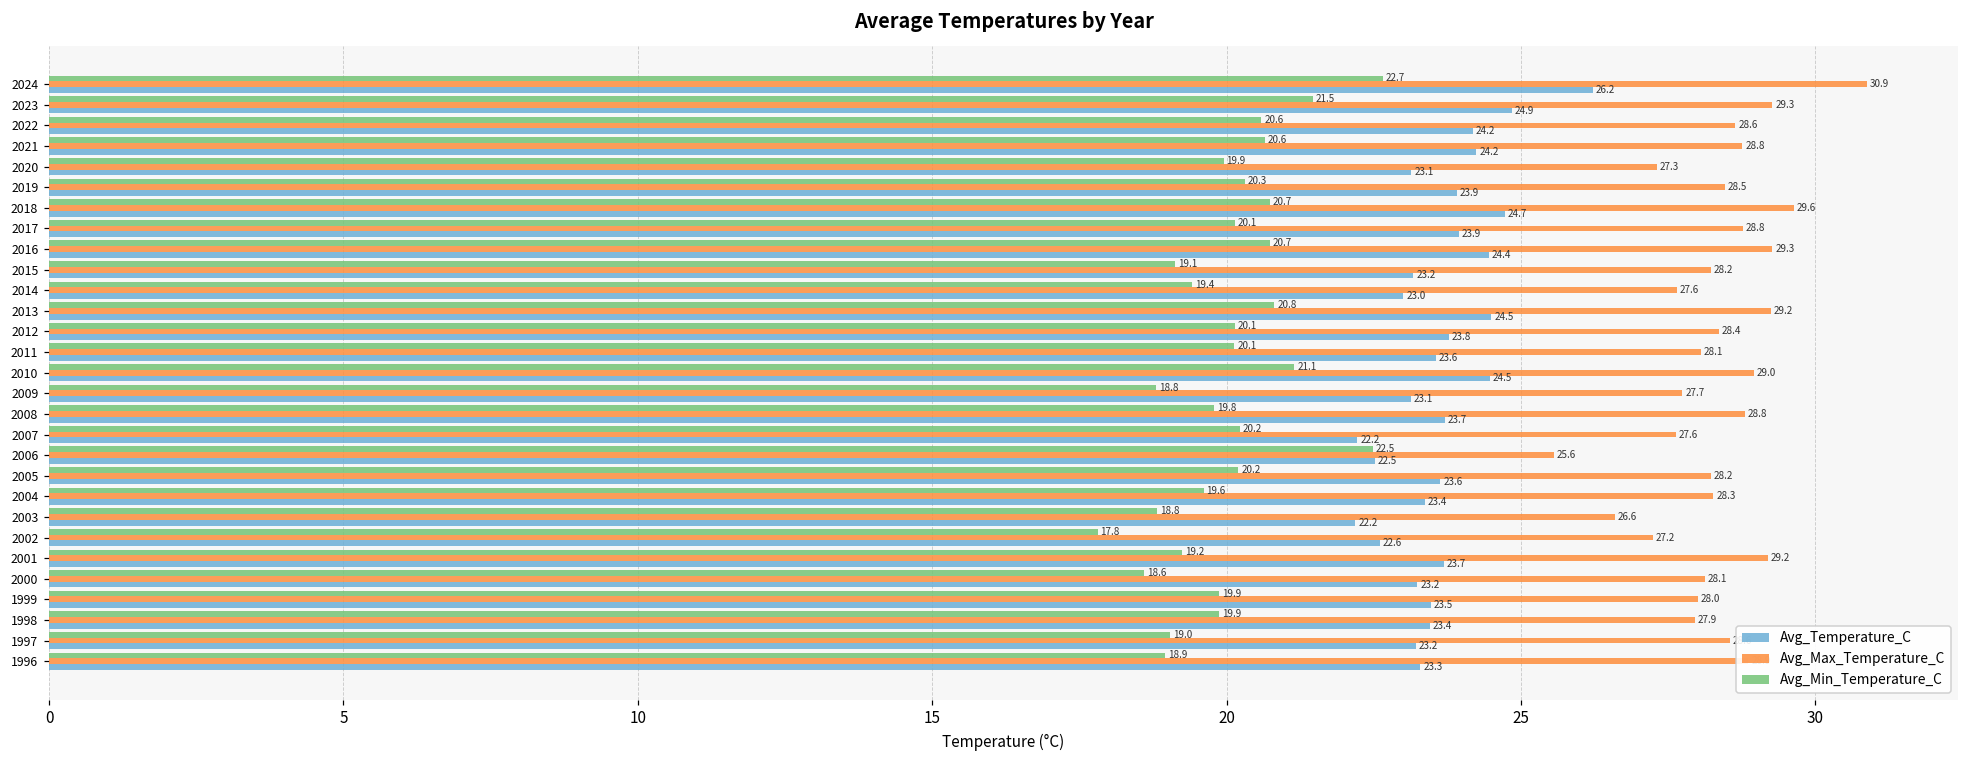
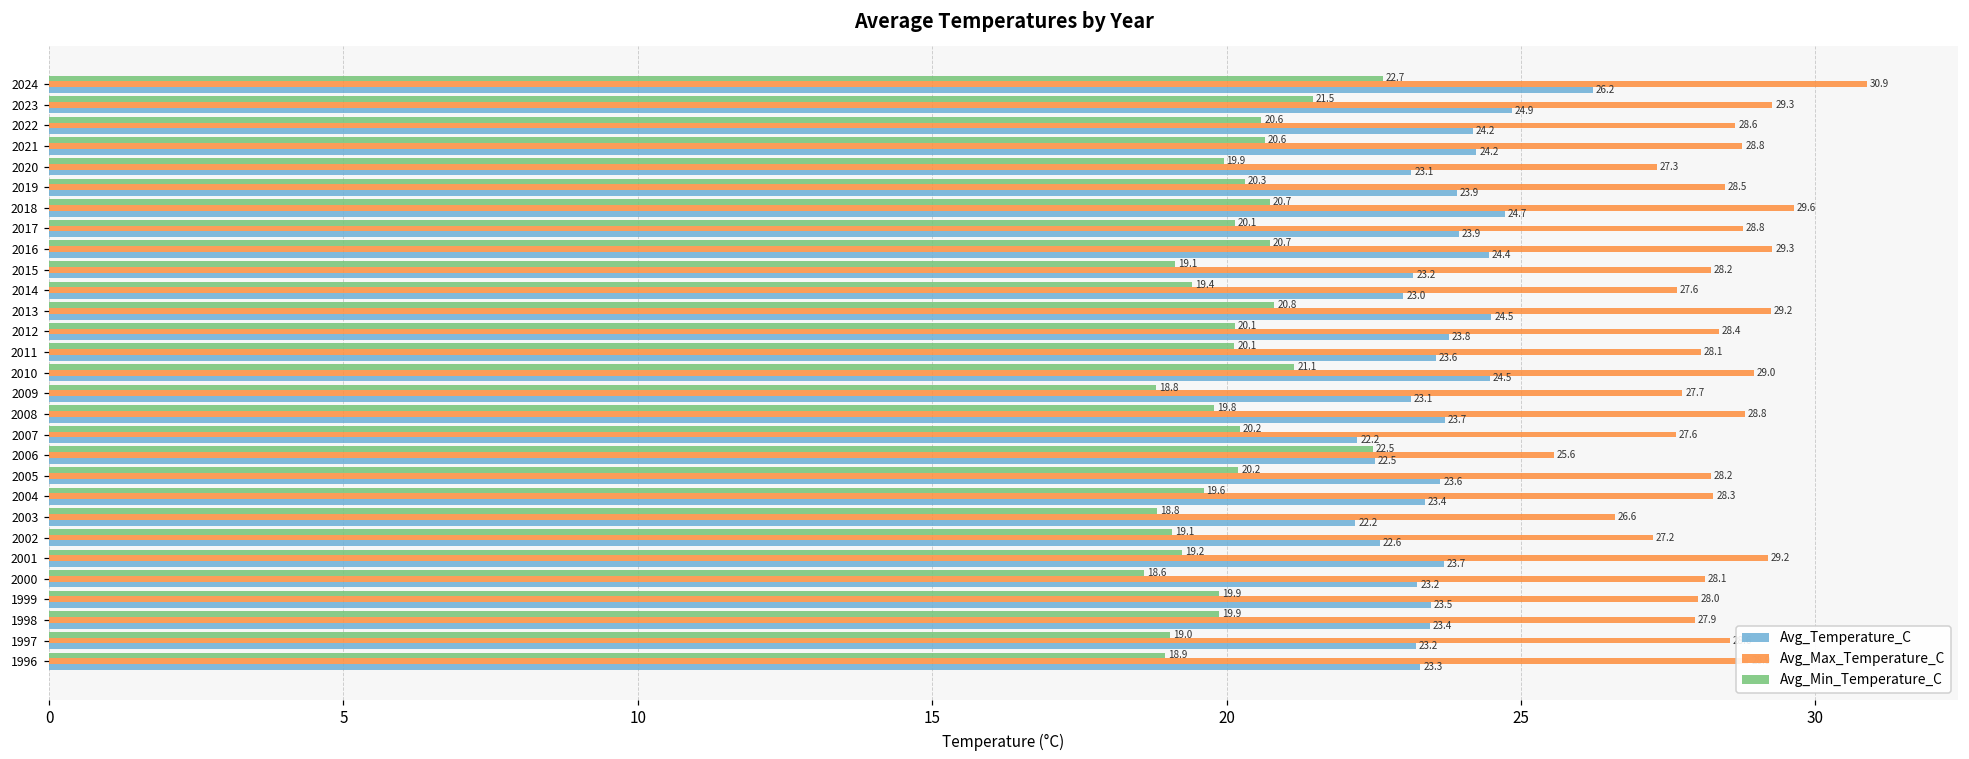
Avg_Min_Temperature_C, 2002: 17.8 -> 19.1
